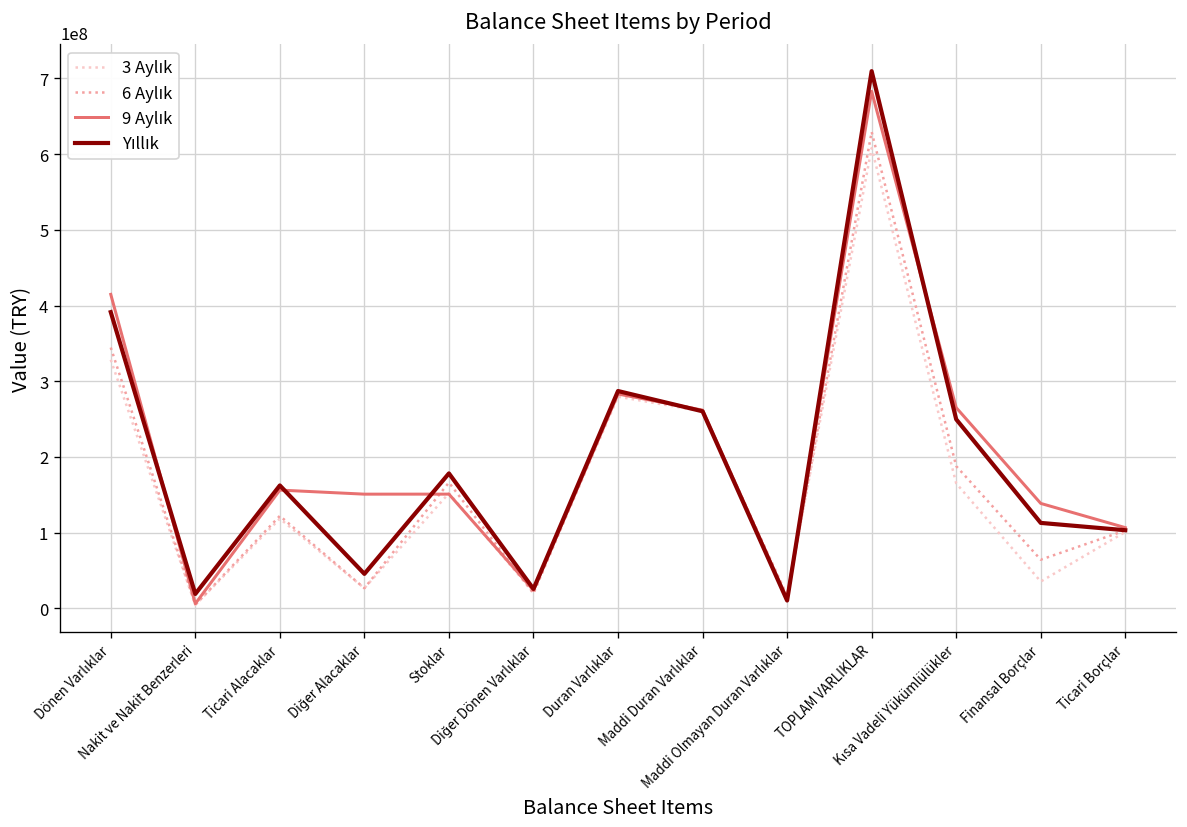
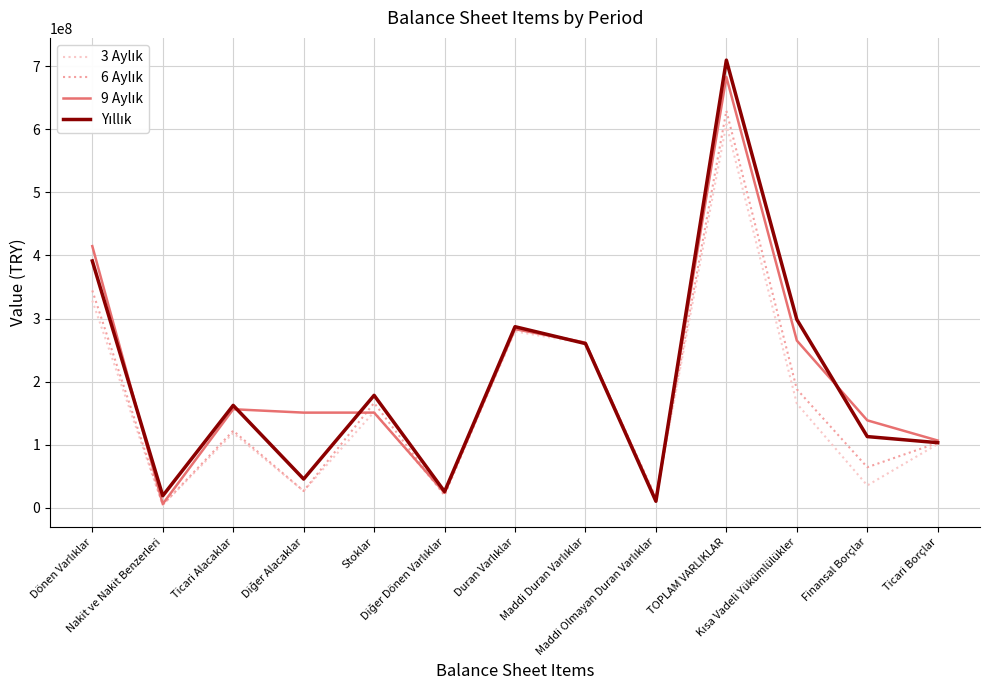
Yıllık, Kısa Vadeli Yükümlülükler: 250000000 -> 300000000
